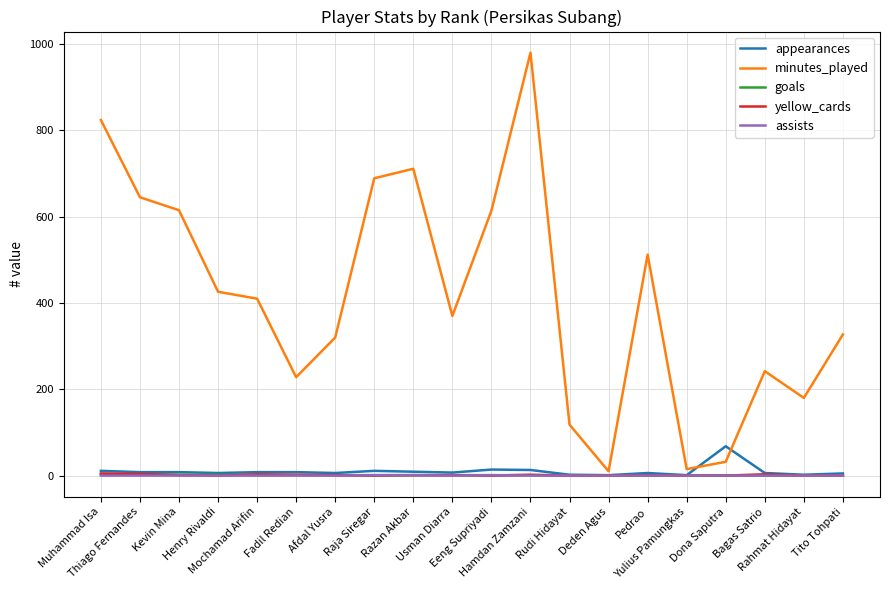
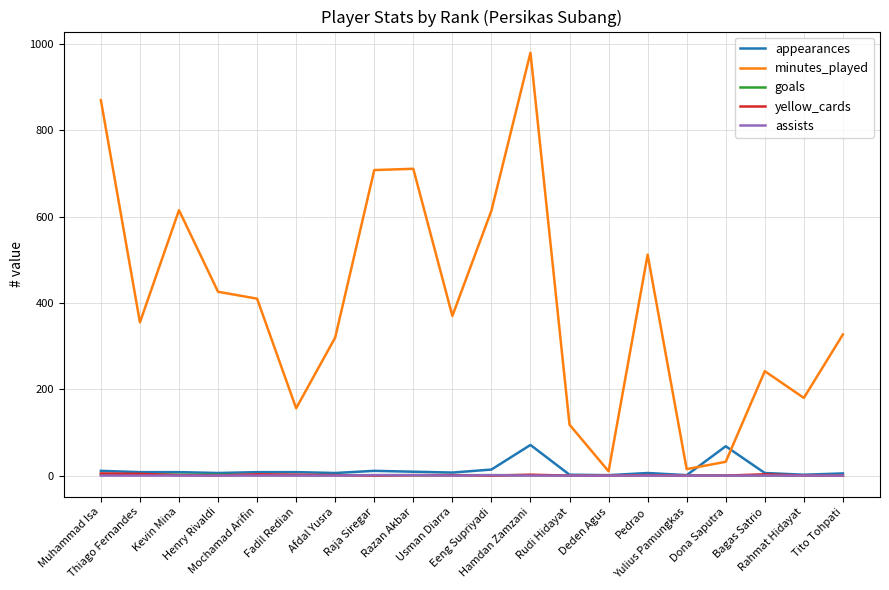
minutes_played, Muhammad Isa: 820 -> 870
minutes_played, Thiago Fernandes: 650 -> 360
minutes_played, Fadil Redian: 230 -> 160
minutes_played, Raja Siregar: 690 -> 710
appearances, Hamdan Zamzani: 10 -> 70
